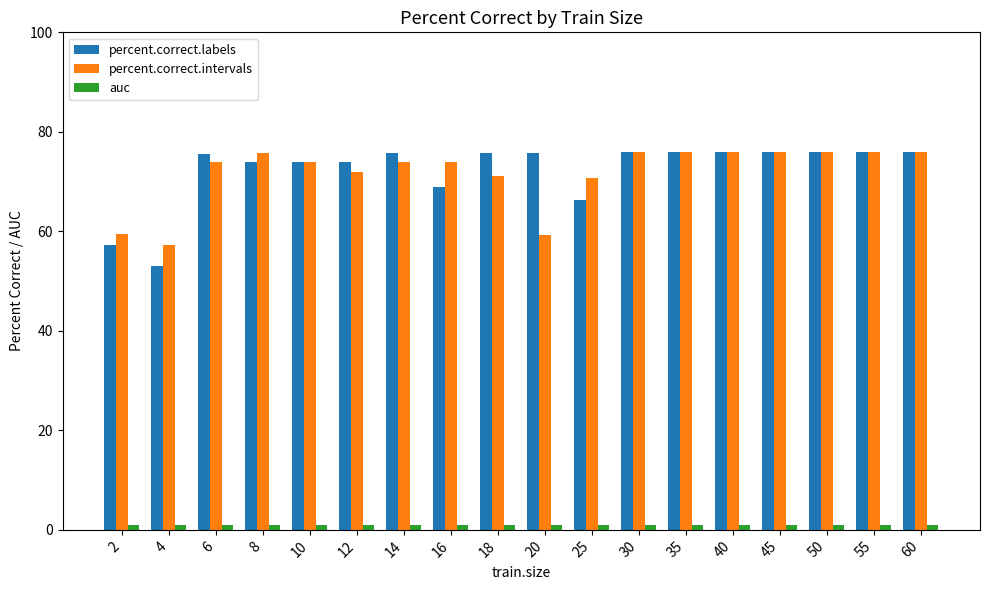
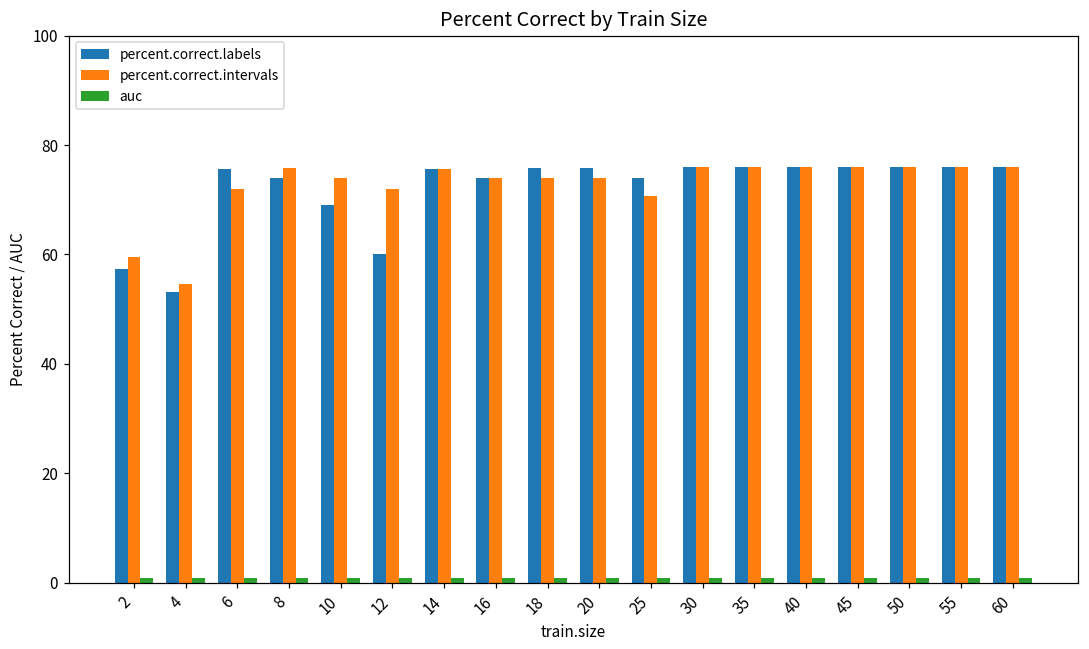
percent.correct.intervals, 4: 57 -> 55
percent.correct.intervals, 6: 74 -> 72
percent.correct.labels, 10: 74 -> 69
percent.correct.labels, 12: 74 -> 60
percent.correct.intervals, 14: 74 -> 76
percent.correct.labels, 16: 69 -> 74
percent.correct.intervals, 18: 71 -> 74
percent.correct.intervals, 20: 59 -> 74
percent.correct.labels, 25: 66 -> 74
